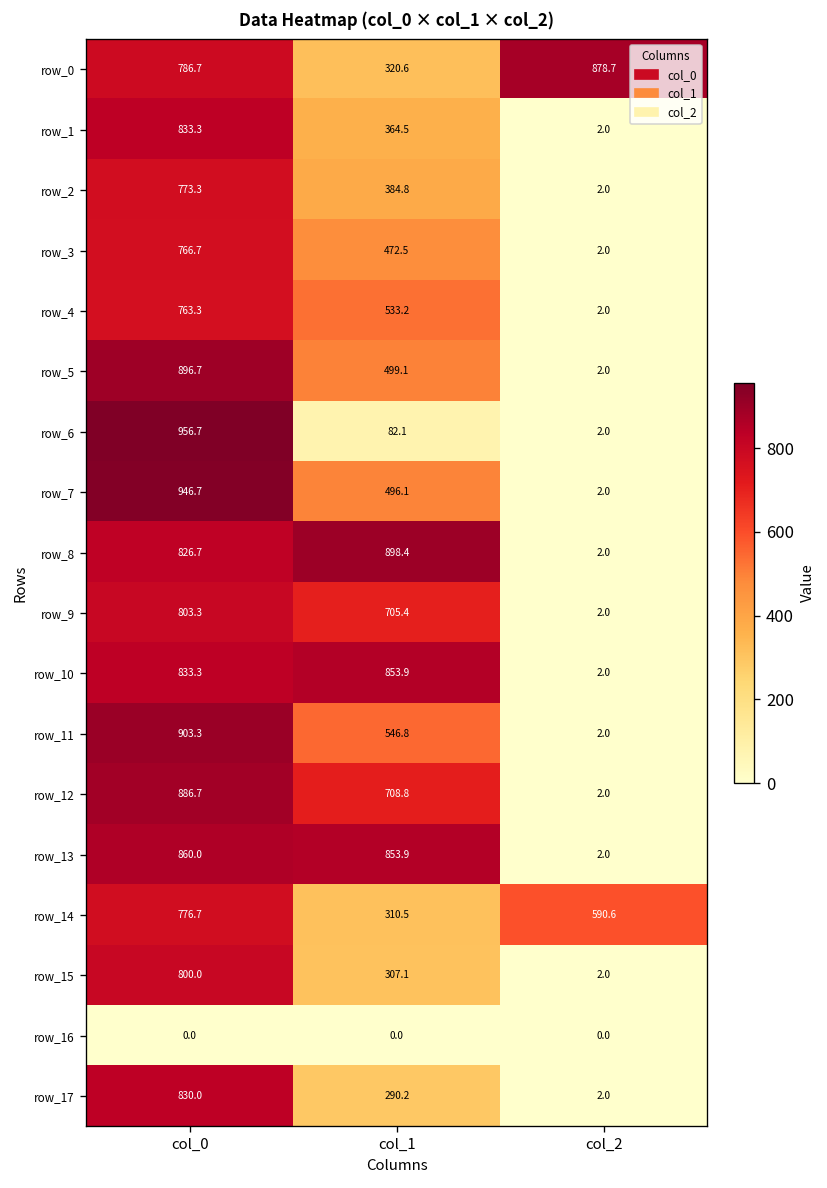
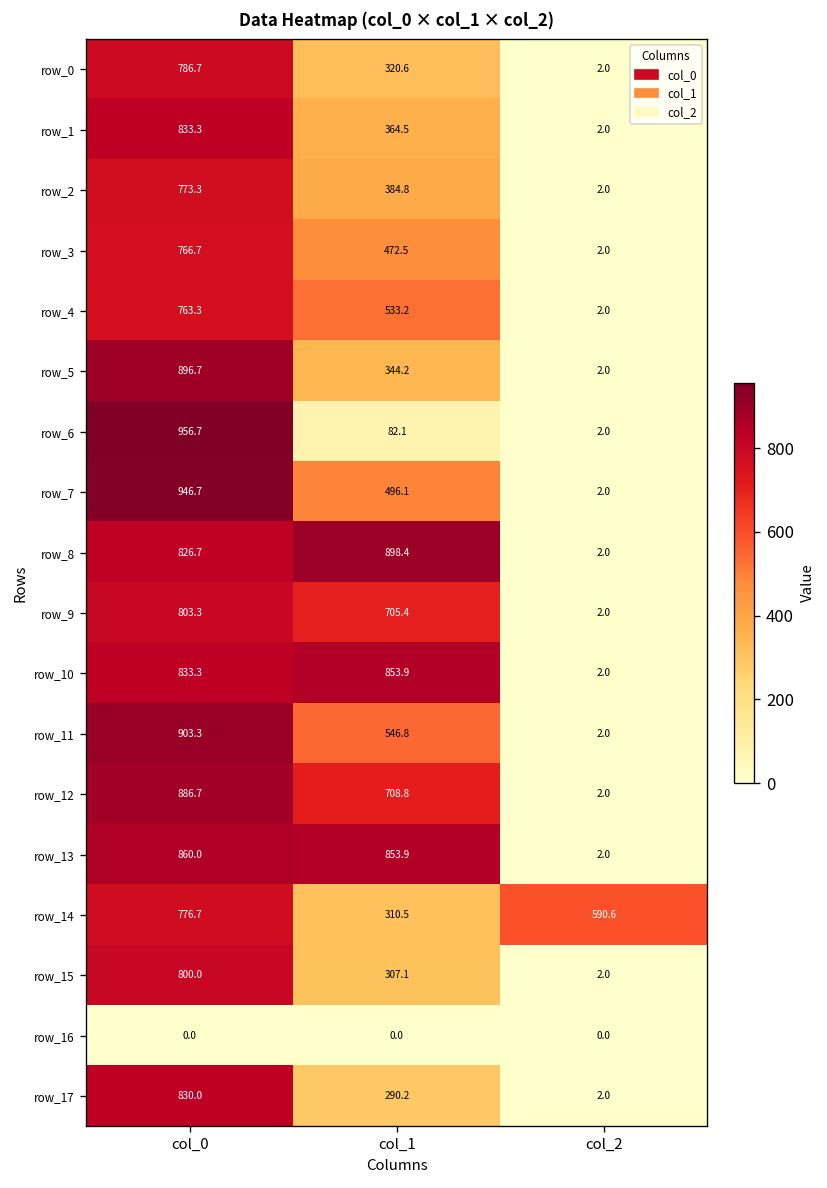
row_0, col_2: 878.7 -> 2.0
row_5, col_1: 499.1 -> 344.2
